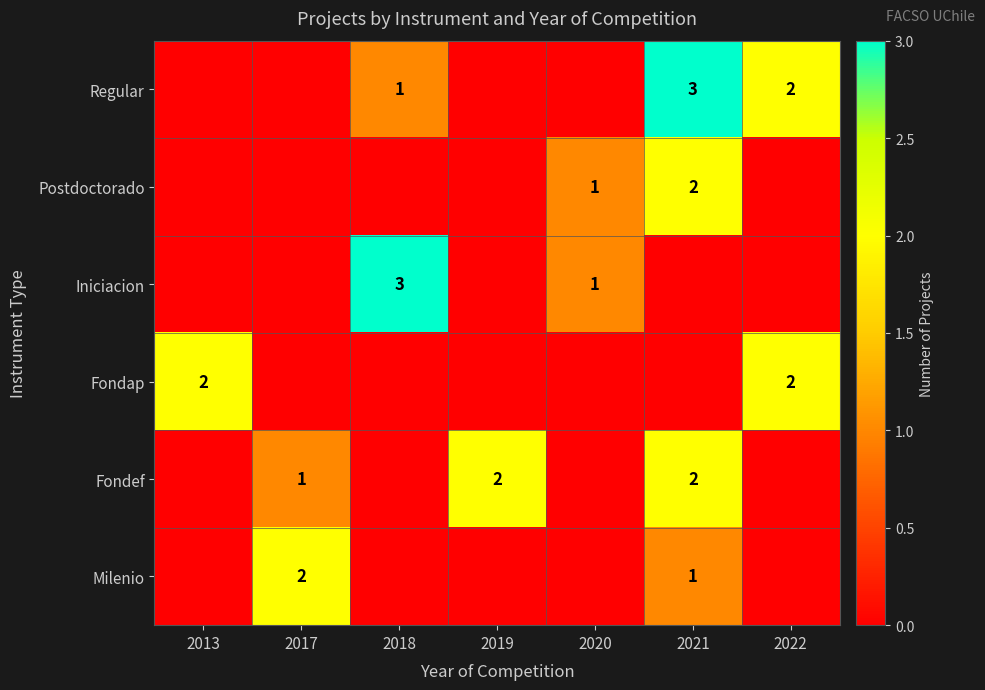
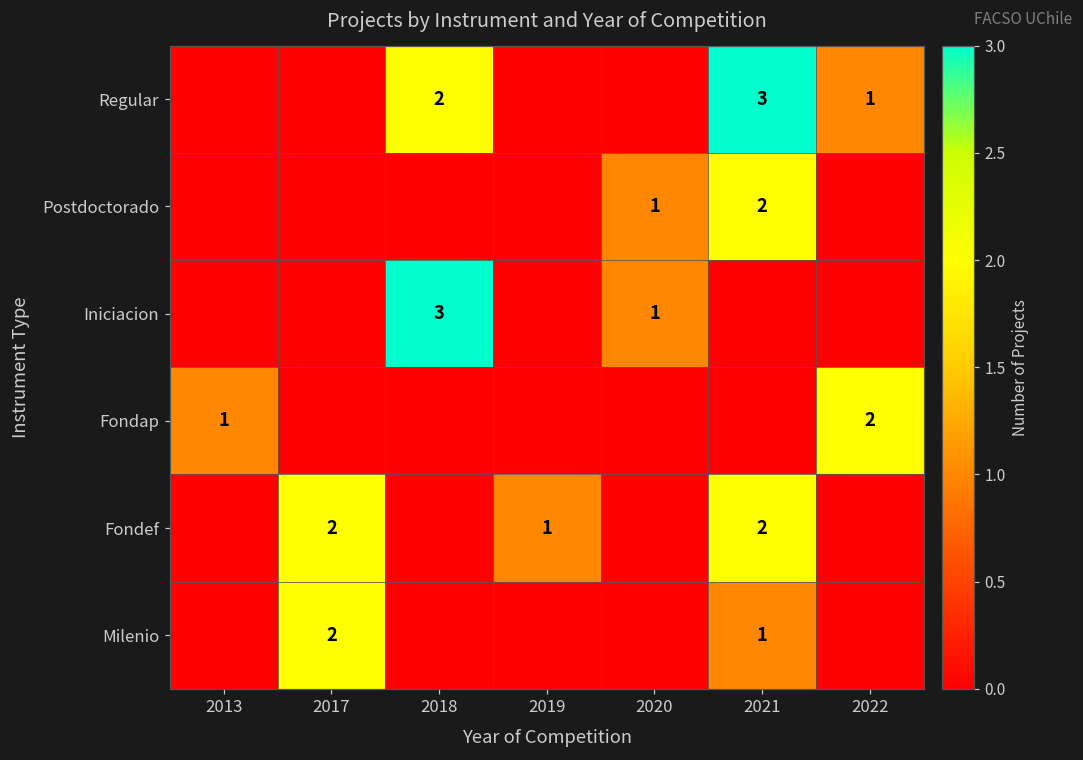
Regular, 2018: 1 -> 2
Regular, 2022: 2 -> 1
Fondap, 2013: 2 -> 1
Fondef, 2017: 1 -> 2
Fondef, 2019: 2 -> 1
